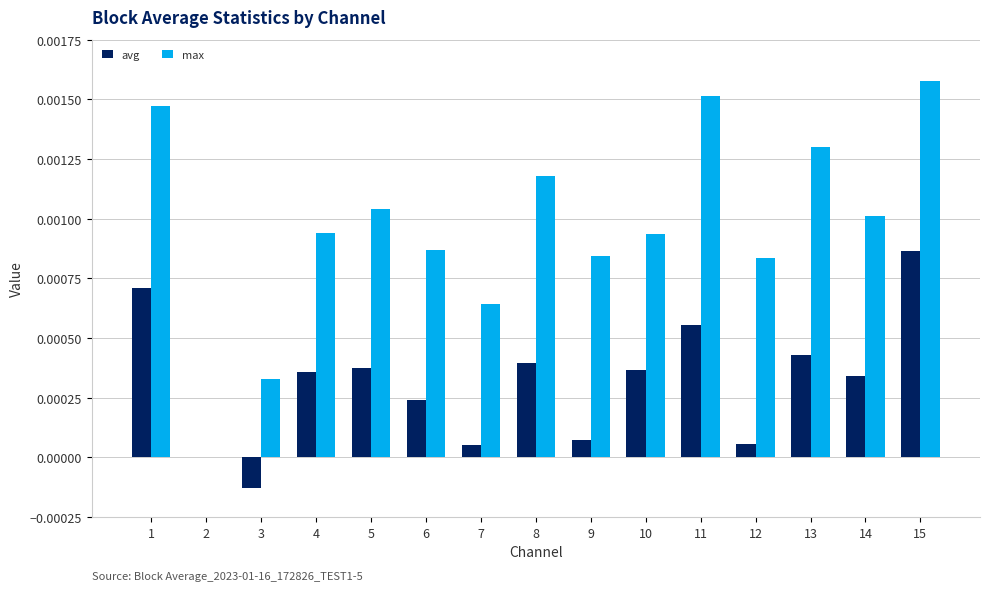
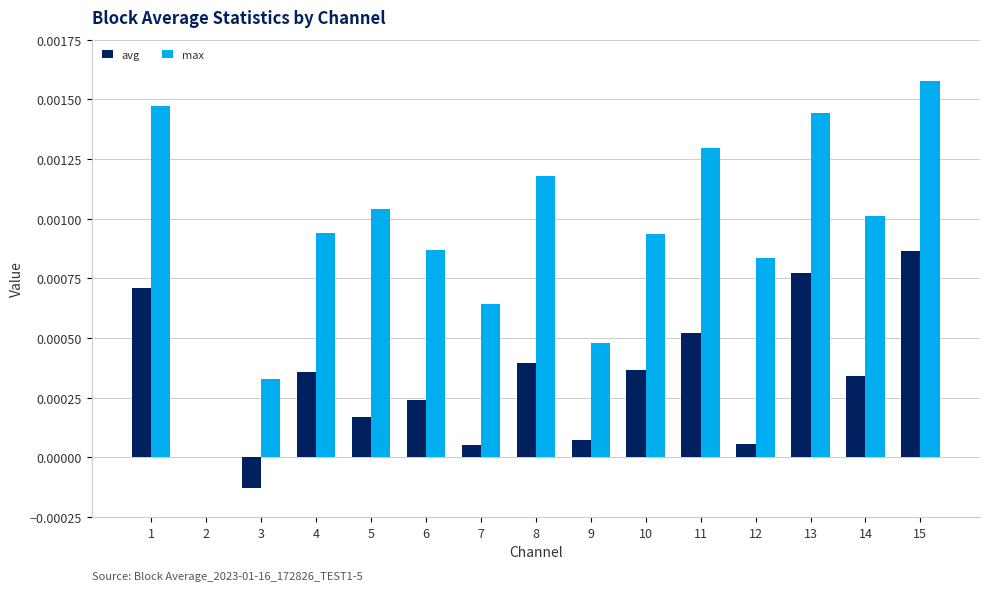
avg, 5: 0.00037 -> 0.00017
max, 9: 0.00084 -> 0.00048
avg, 11: 0.00056 -> 0.00052
max, 11: 0.00151 -> 0.00130
avg, 13: 0.00043 -> 0.00077
max, 13: 0.00130 -> 0.00144
